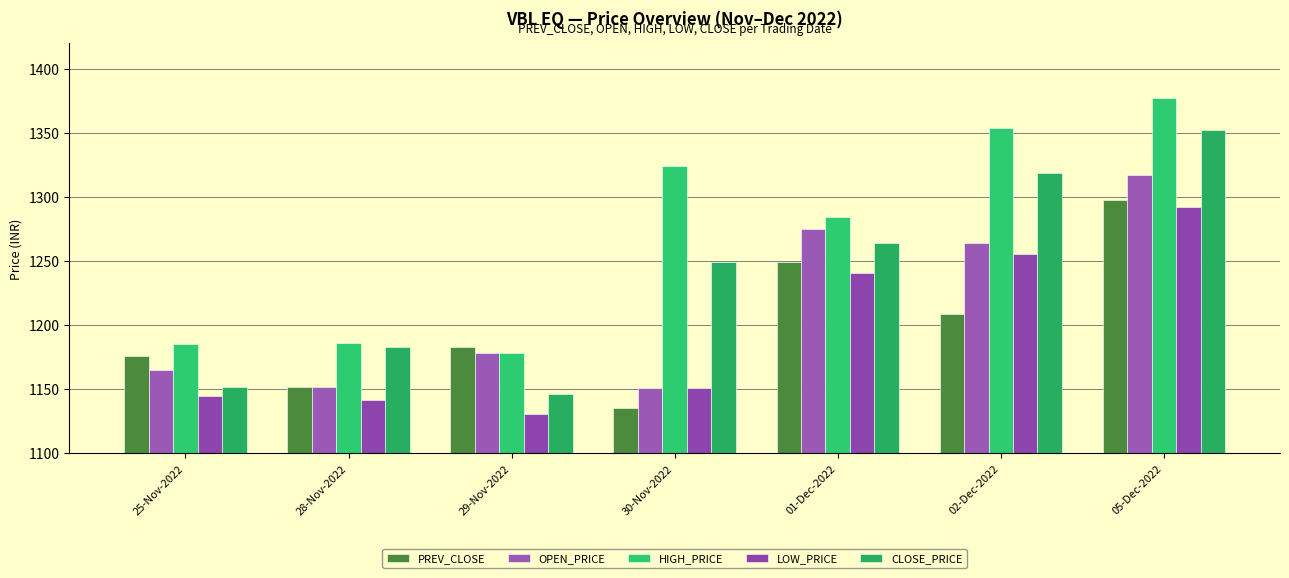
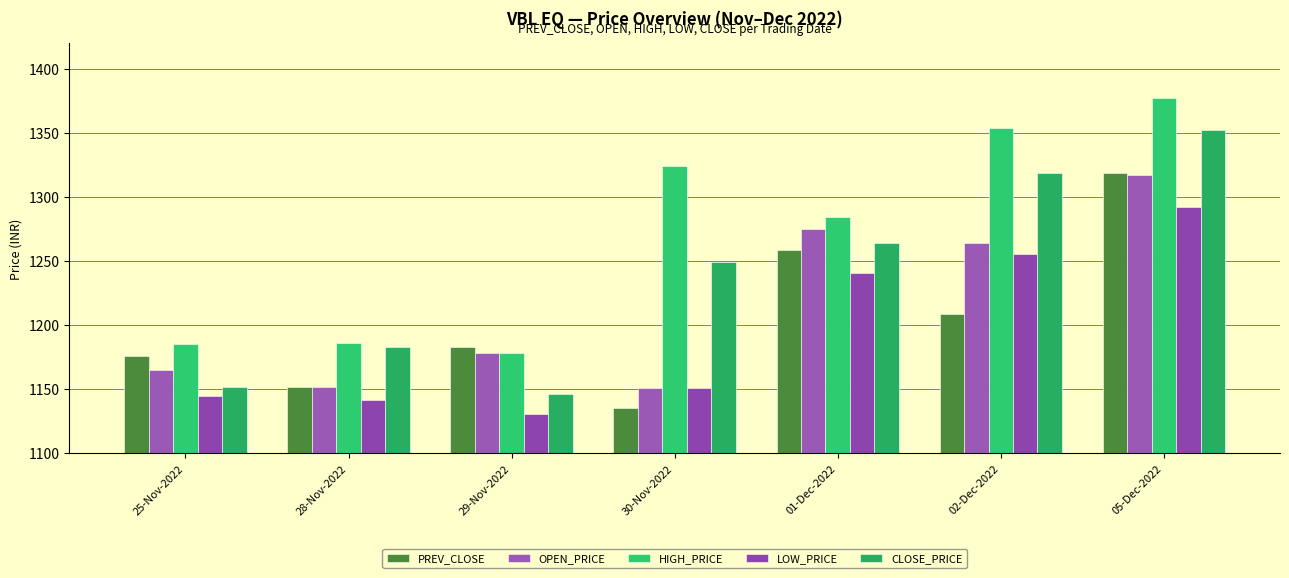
PREV_CLOSE, 01-Dec-2022: 1250 -> 1259
PREV_CLOSE, 05-Dec-2022: 1298 -> 1319
